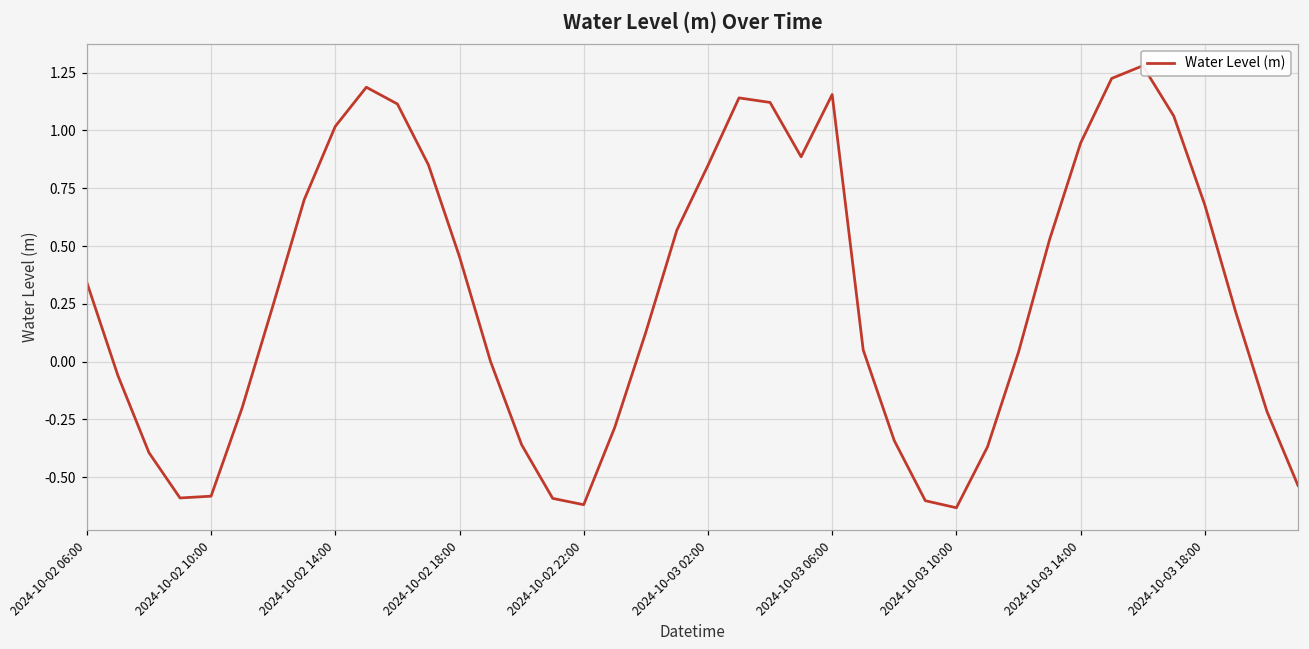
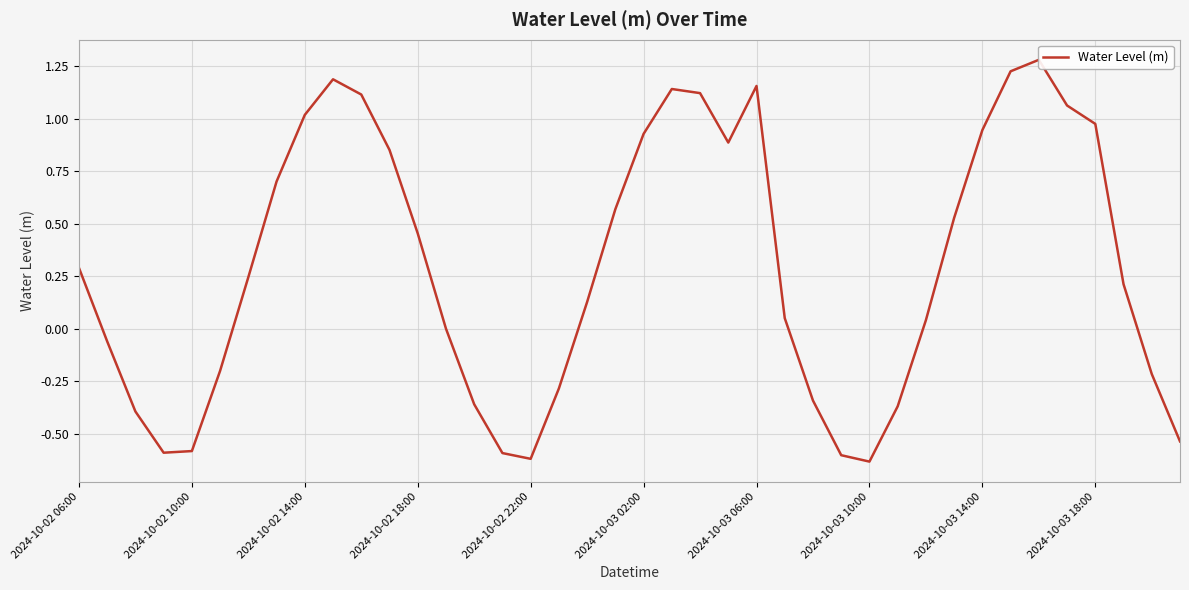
2024-10-02 06:00: 0.34 -> 0.29
2024-10-03 02:00: 0.85 -> 0.93
2024-10-03 18:00: 0.68 -> 0.97
